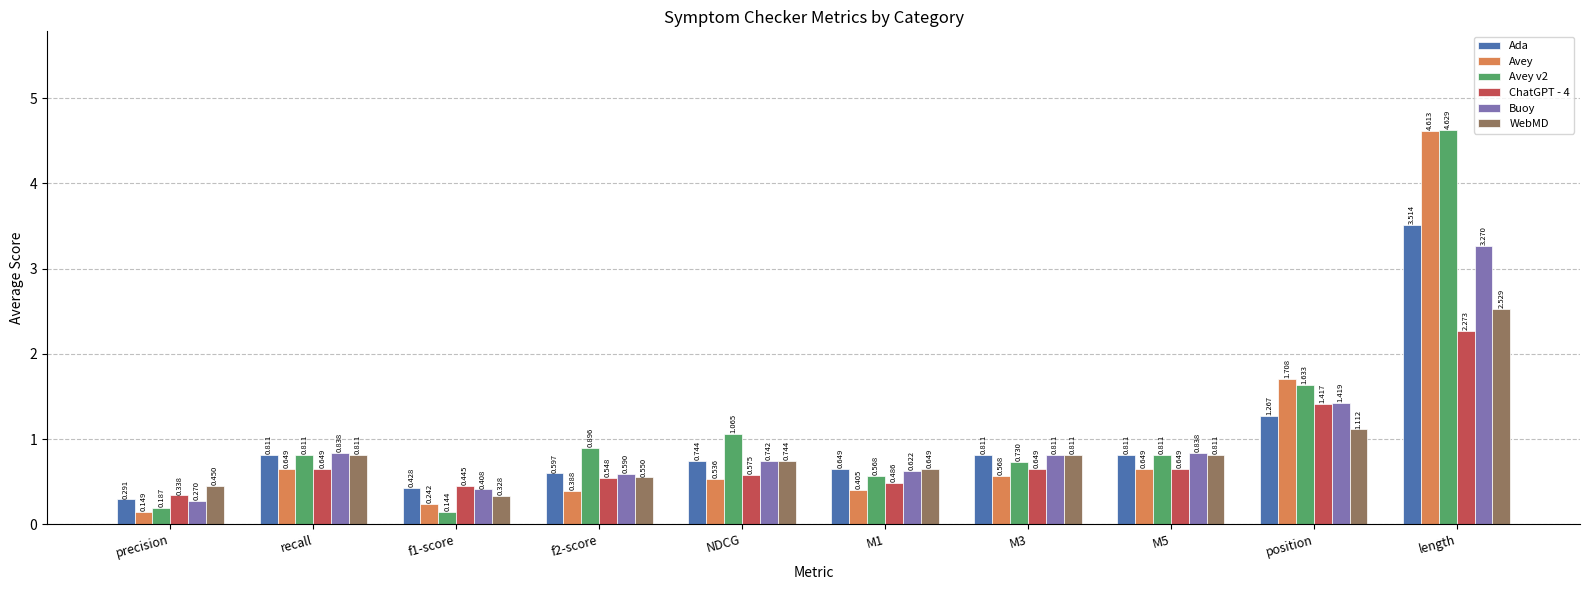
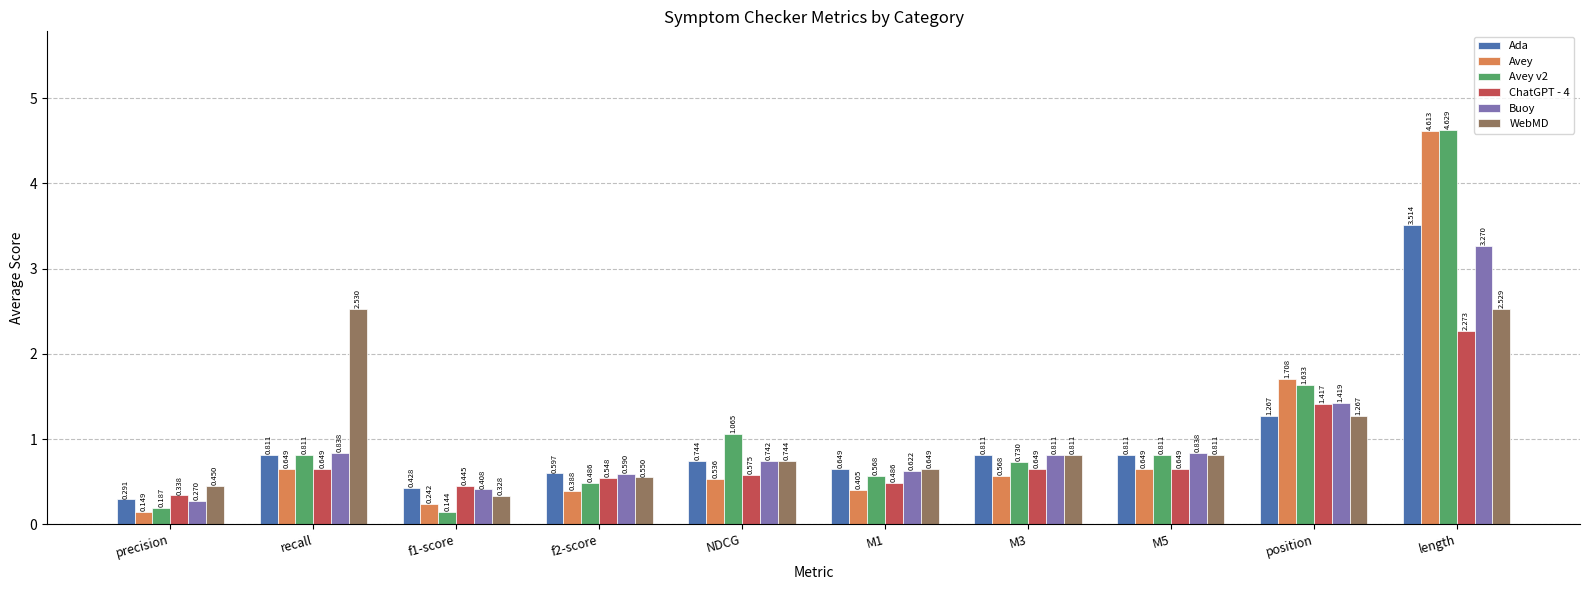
WebMD, recall: 0.811 -> 2.530
Avey v2, f2-score: 0.896 -> 0.486
WebMD, position: 1.112 -> 1.267
